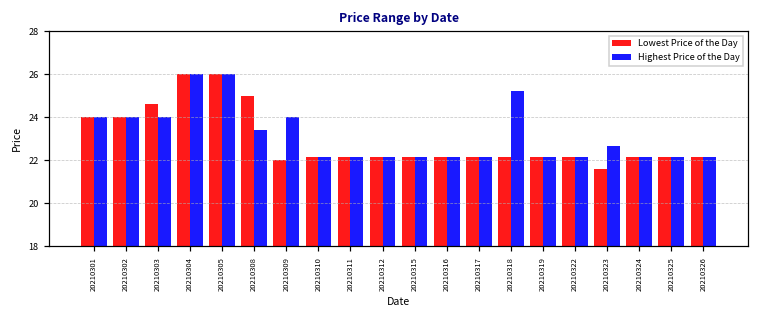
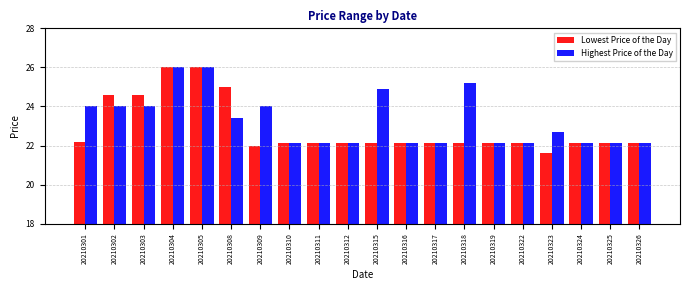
Lowest Price of the Day, 20210301: 24.0 -> 22.2
Lowest Price of the Day, 20210302: 24.0 -> 24.6
Highest Price of the Day, 20210315: 22.2 -> 24.9
